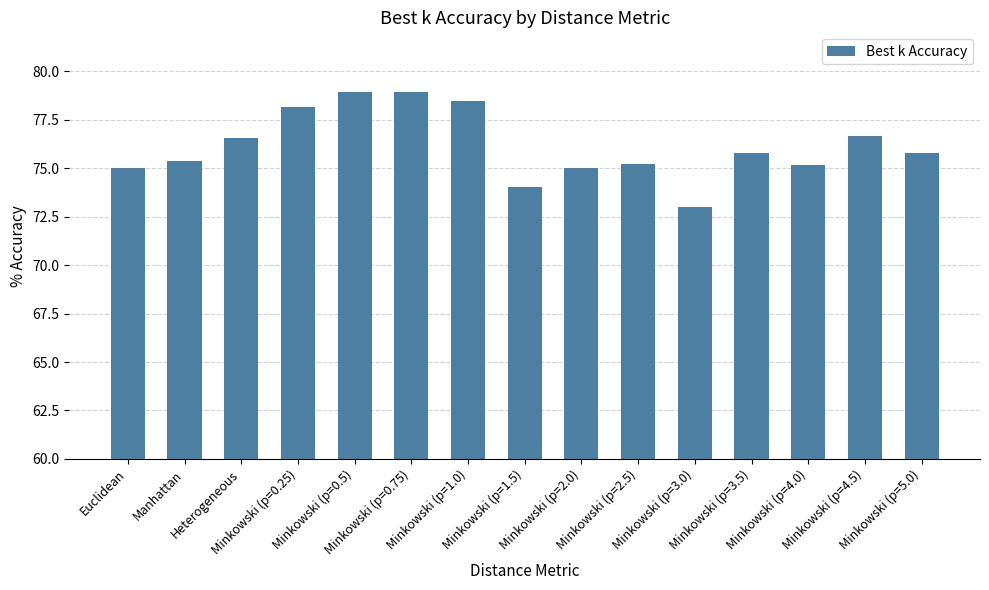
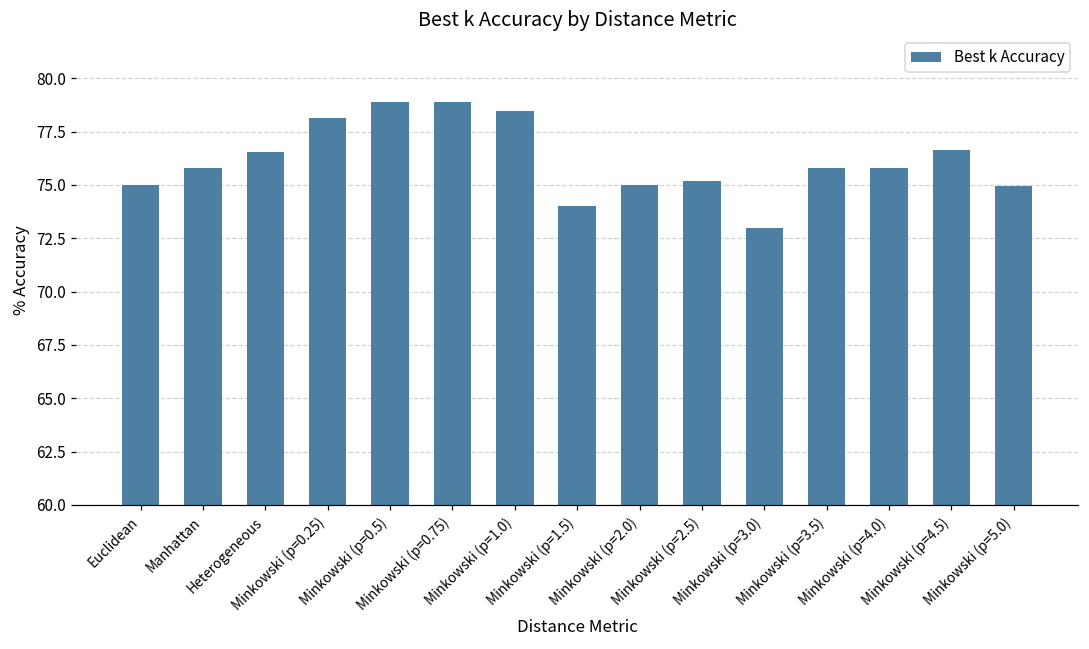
Manhattan: 75.3 -> 75.8
Minkowski (p=4.0): 75.2 -> 75.8
Minkowski (p=5.0): 75.8 -> 74.9
